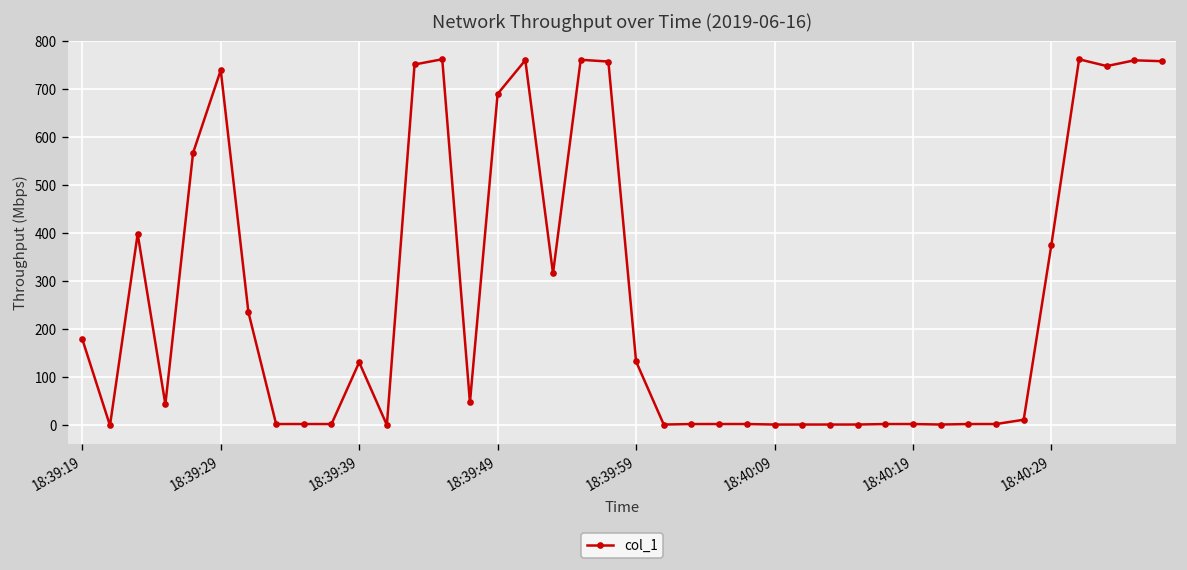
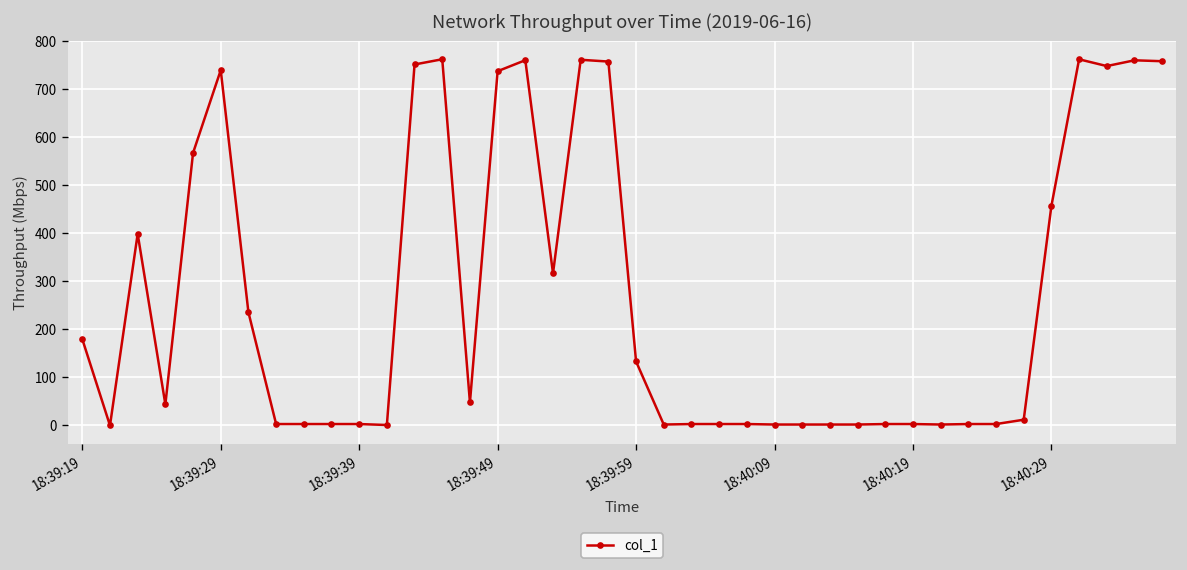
18:39:39: 130 -> 0
18:39:49: 690 -> 740
18:40:29: 380 -> 460
